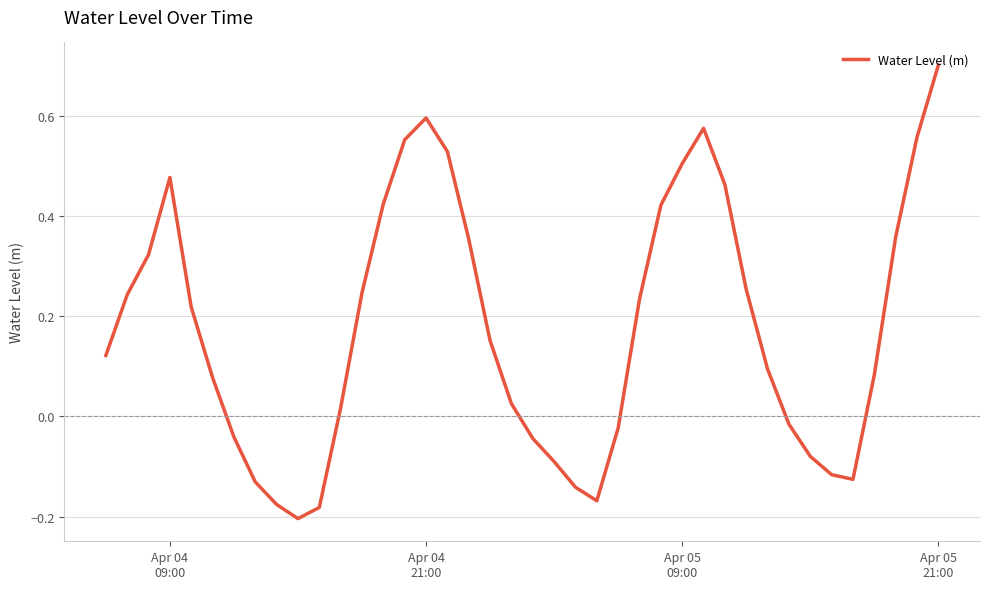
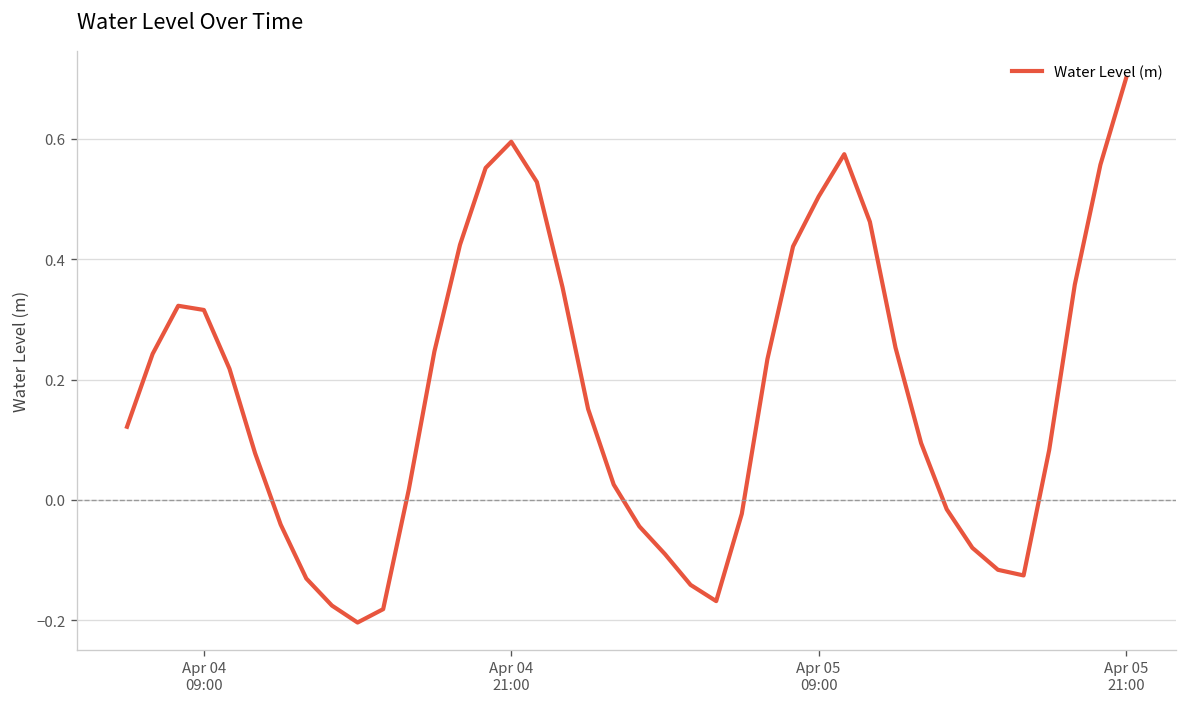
Apr 04 09:00: 0.48 -> 0.32
